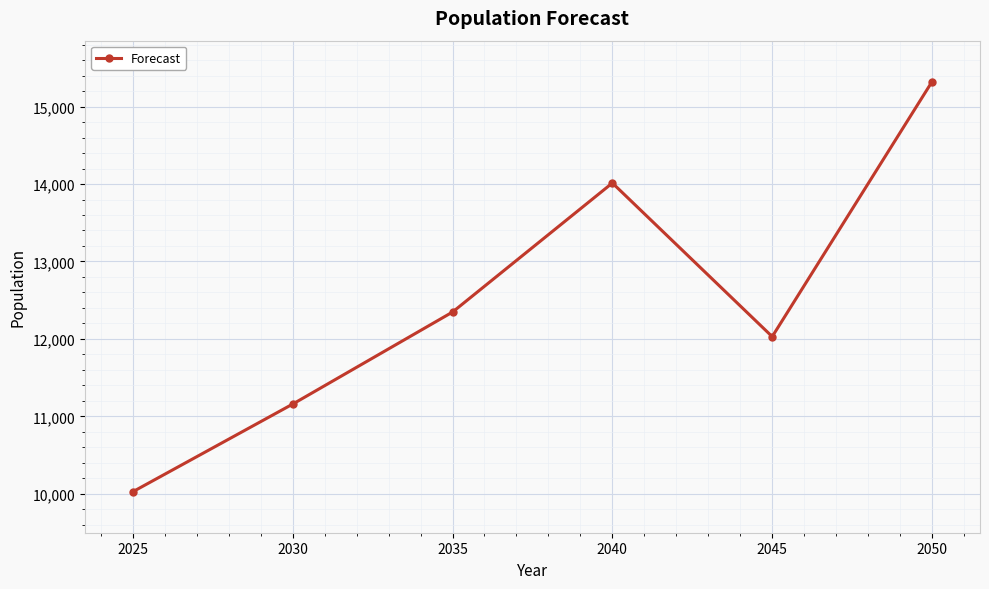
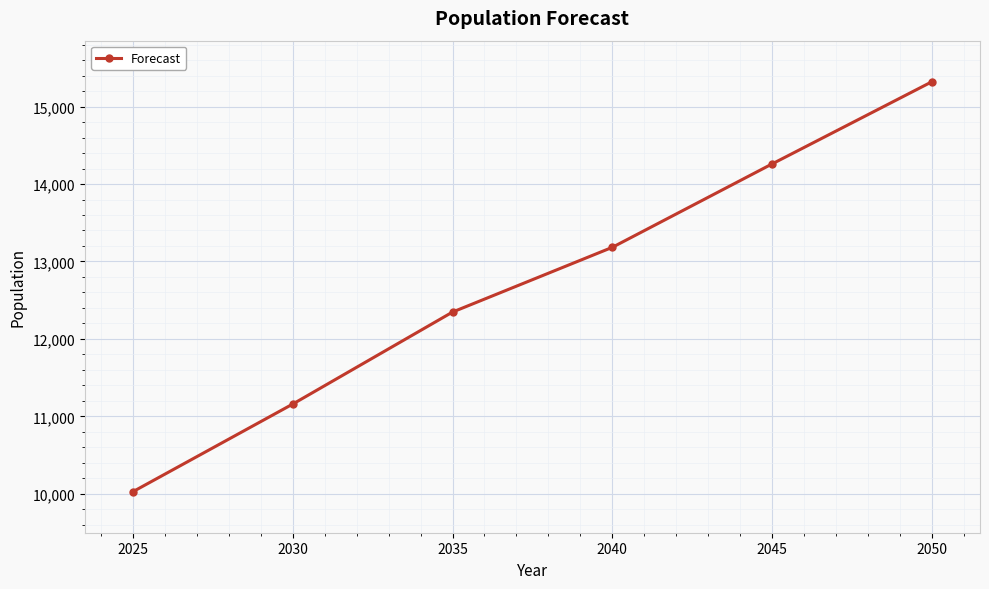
2040: 14,000 -> 13,200
2045: 12,000 -> 14,300
